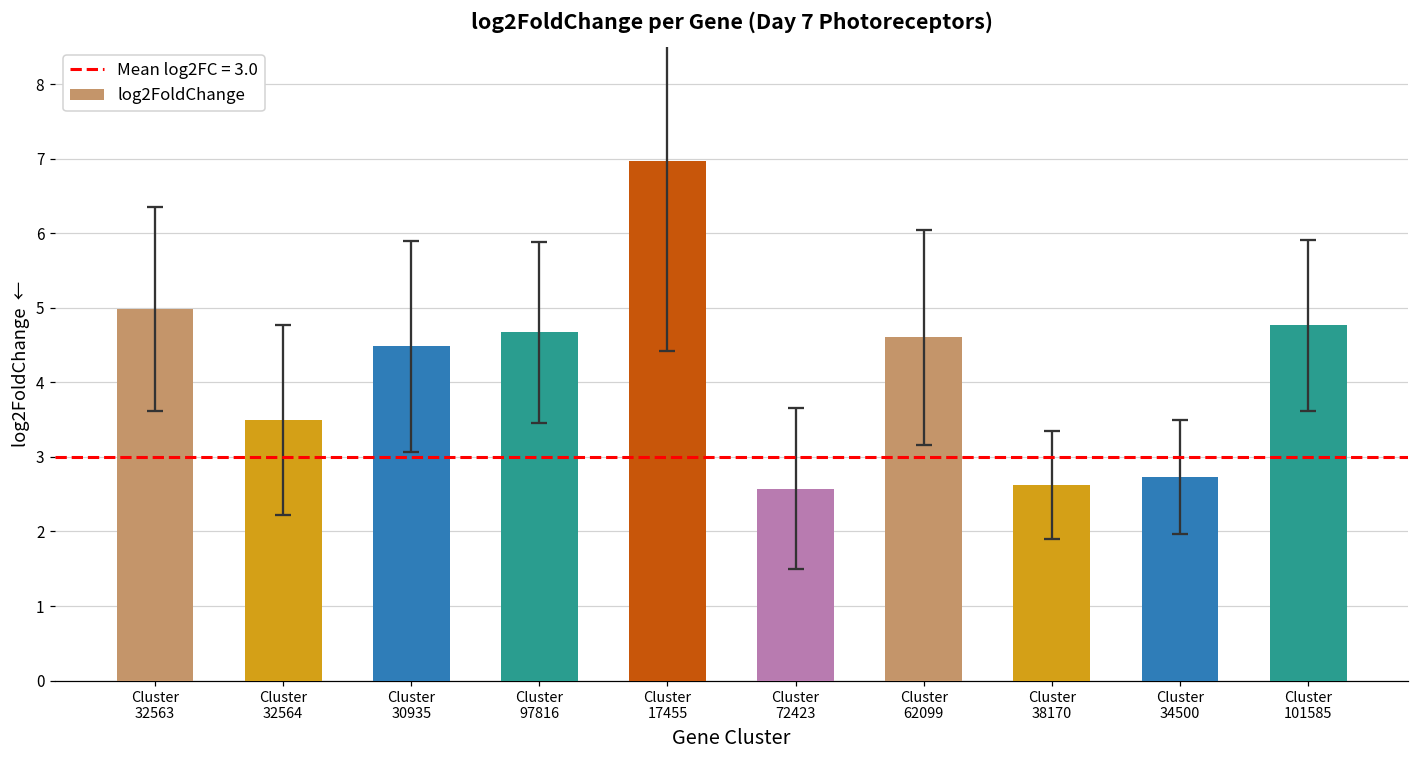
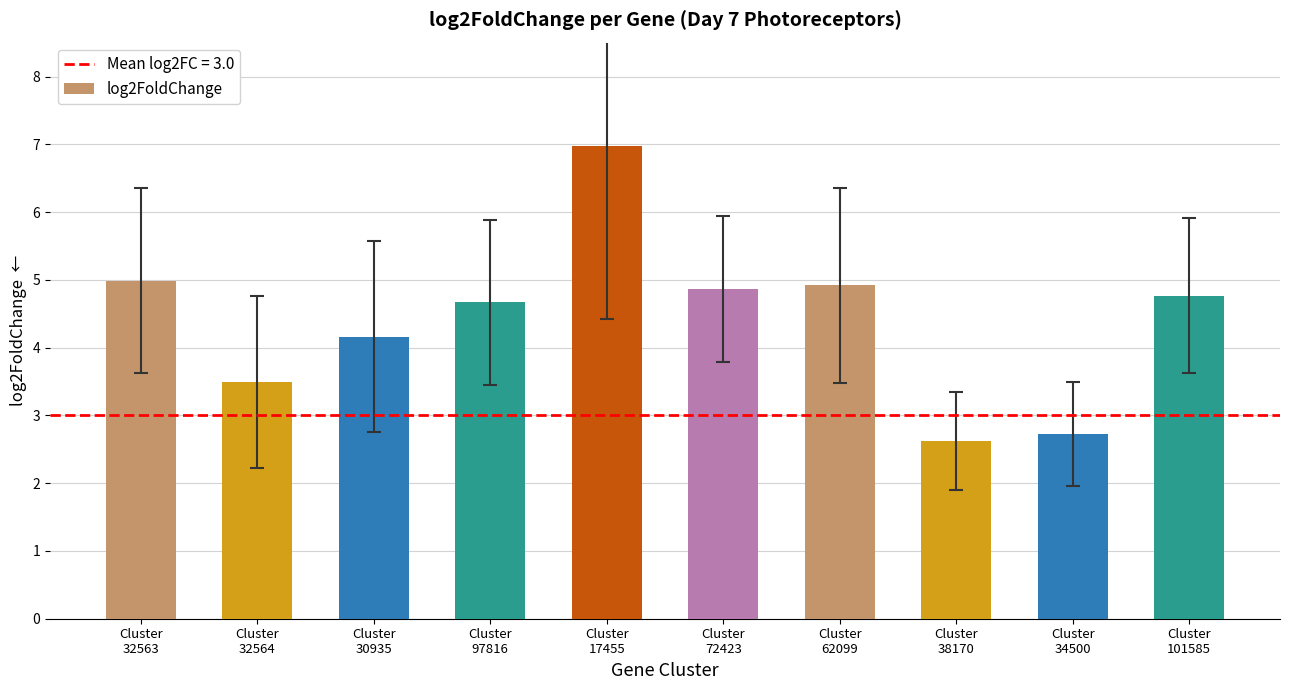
log2FoldChange, Cluster 30935: 4.5 -> 4.2
log2FoldChange, Cluster 72423: 2.6 -> 4.9
log2FoldChange, Cluster 62099: 4.6 -> 4.9
